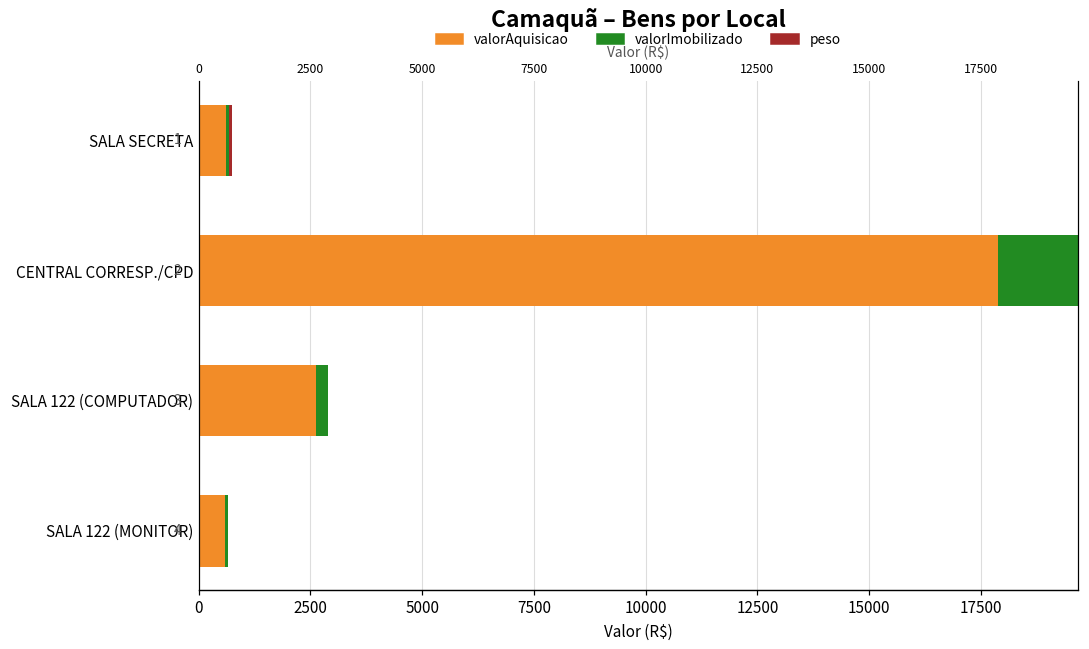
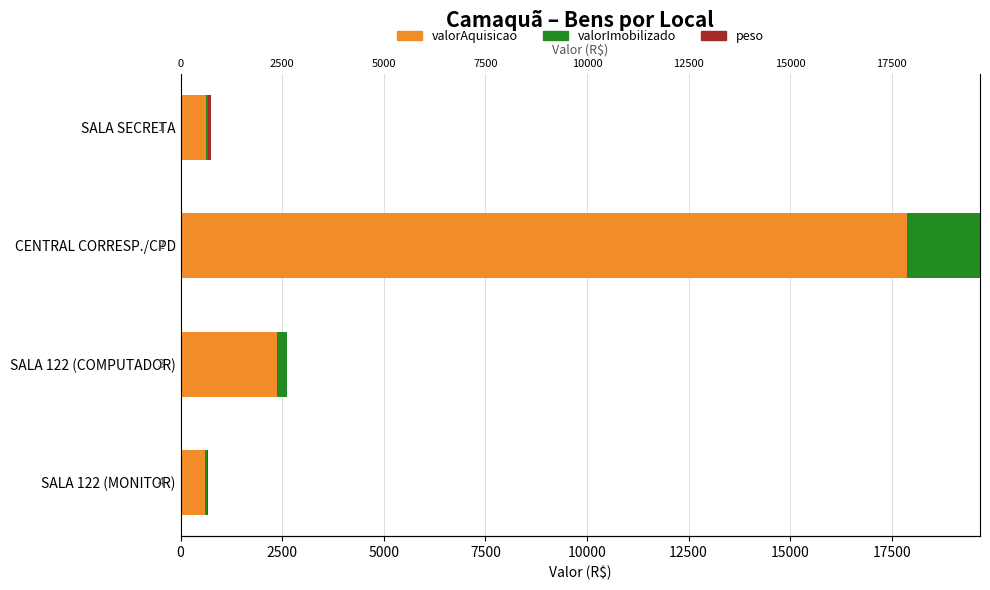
valorAquisicao, SALA 122 (COMPUTADOR): 2600 -> 2400
